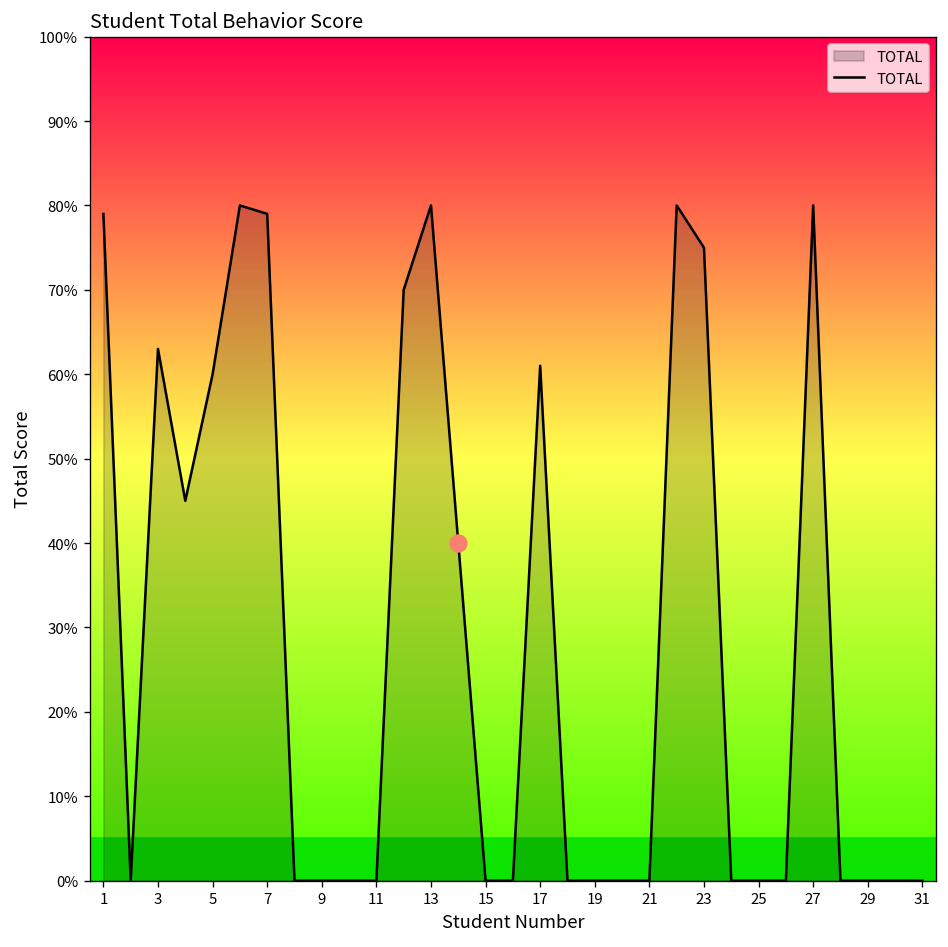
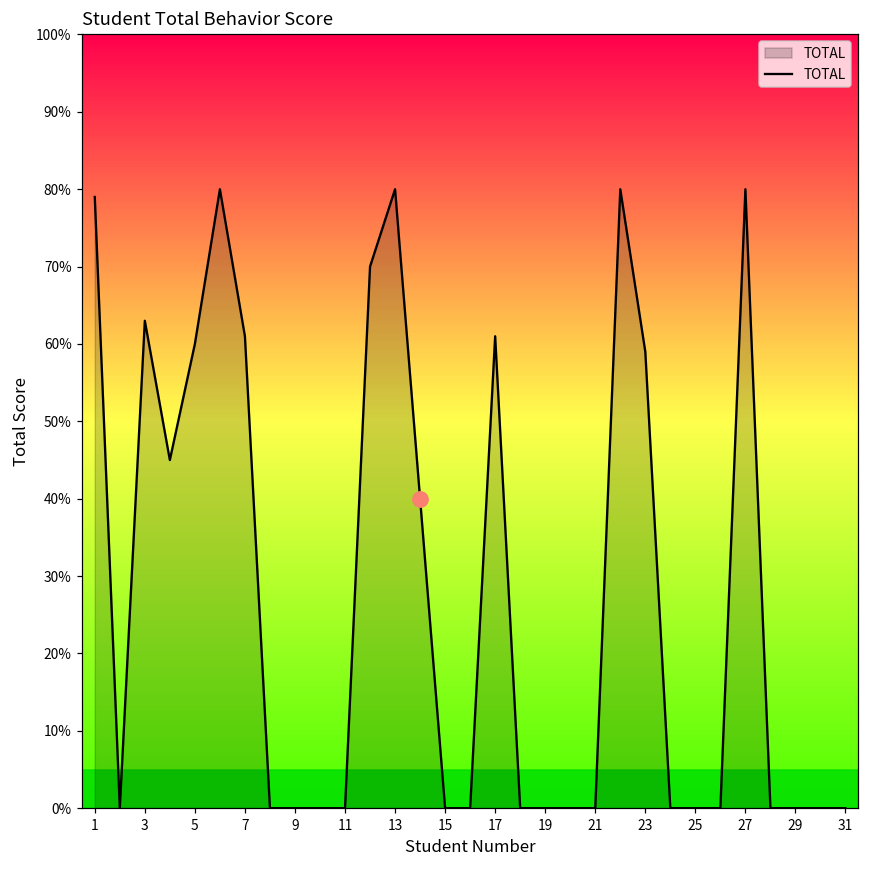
TOTAL, 7: 79% -> 61%
TOTAL, 23: 75% -> 59%
